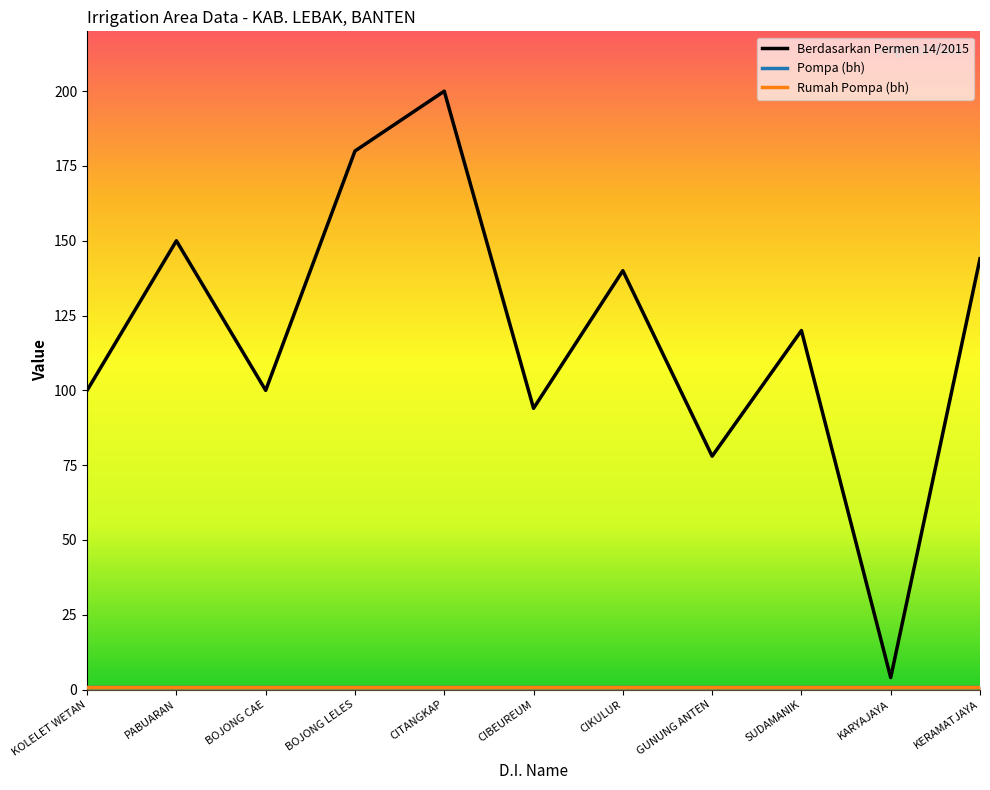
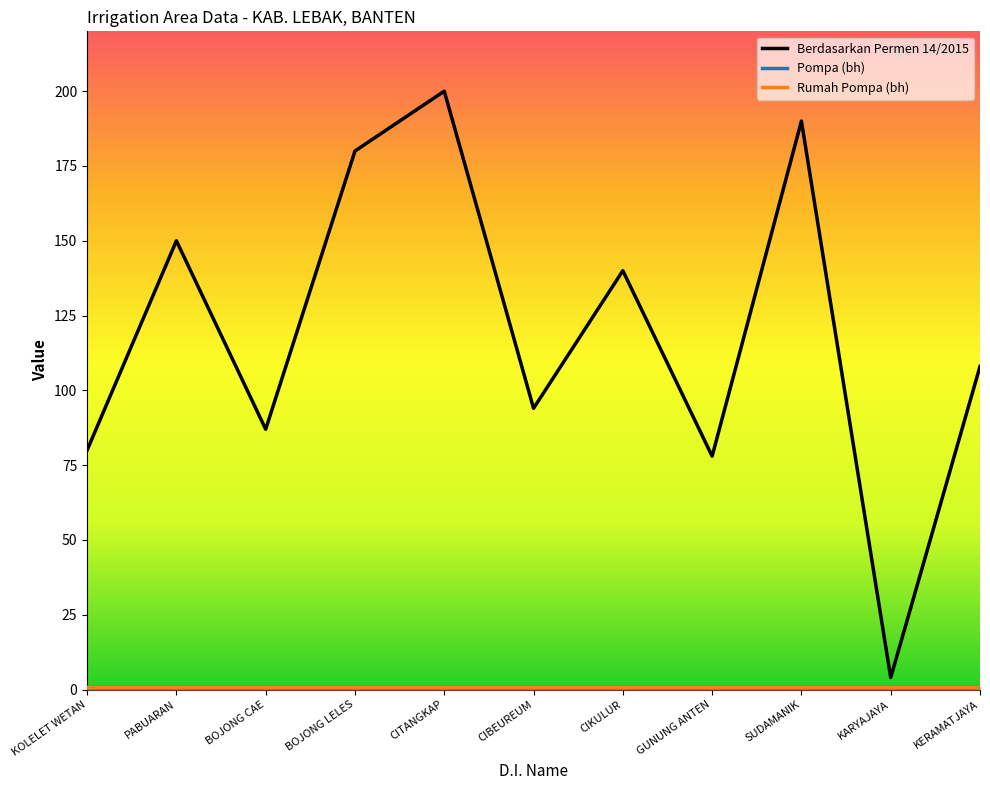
Berdasarkan Permen 14/2015, KOLELET WETAN: 100 -> 80
Berdasarkan Permen 14/2015, BOJONG CAE: 100 -> 87
Berdasarkan Permen 14/2015, SUDAMANIK: 120 -> 190
Berdasarkan Permen 14/2015, KERAMATJAYA: 144 -> 108
